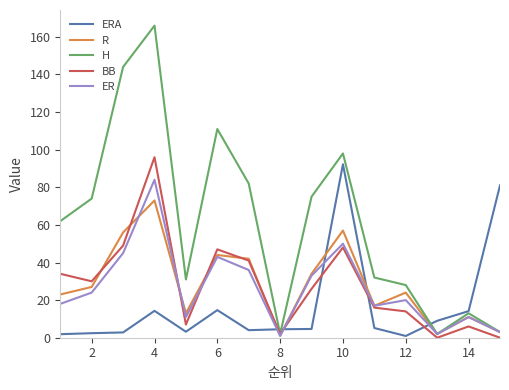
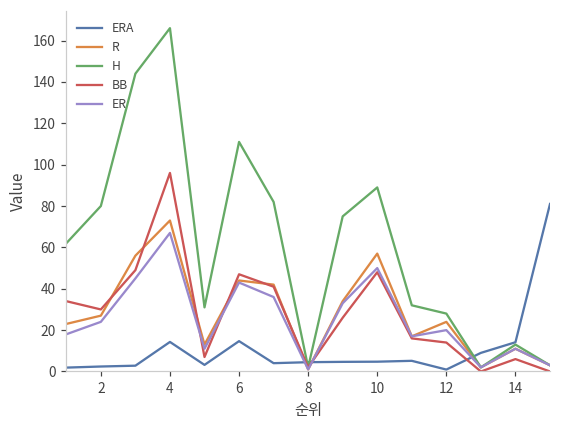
H, 2: 74 -> 80
ER, 4: 84 -> 67
ERA, 10: 92 -> 5
H, 10: 98 -> 89
